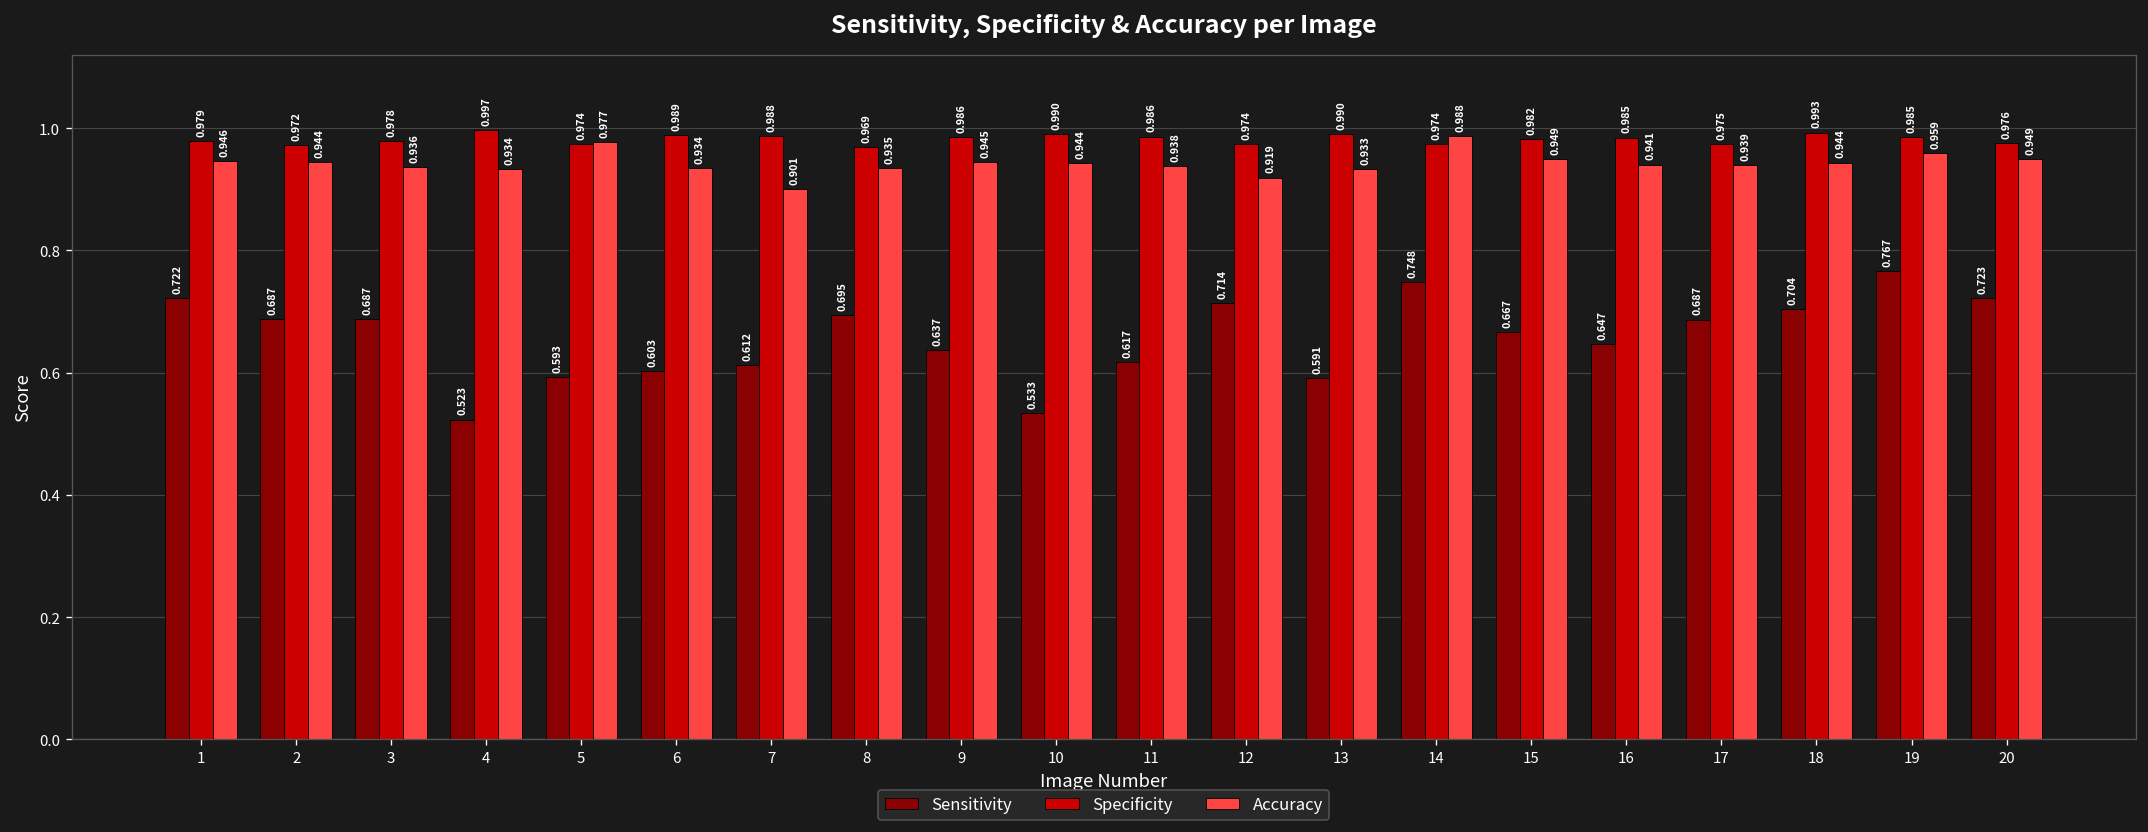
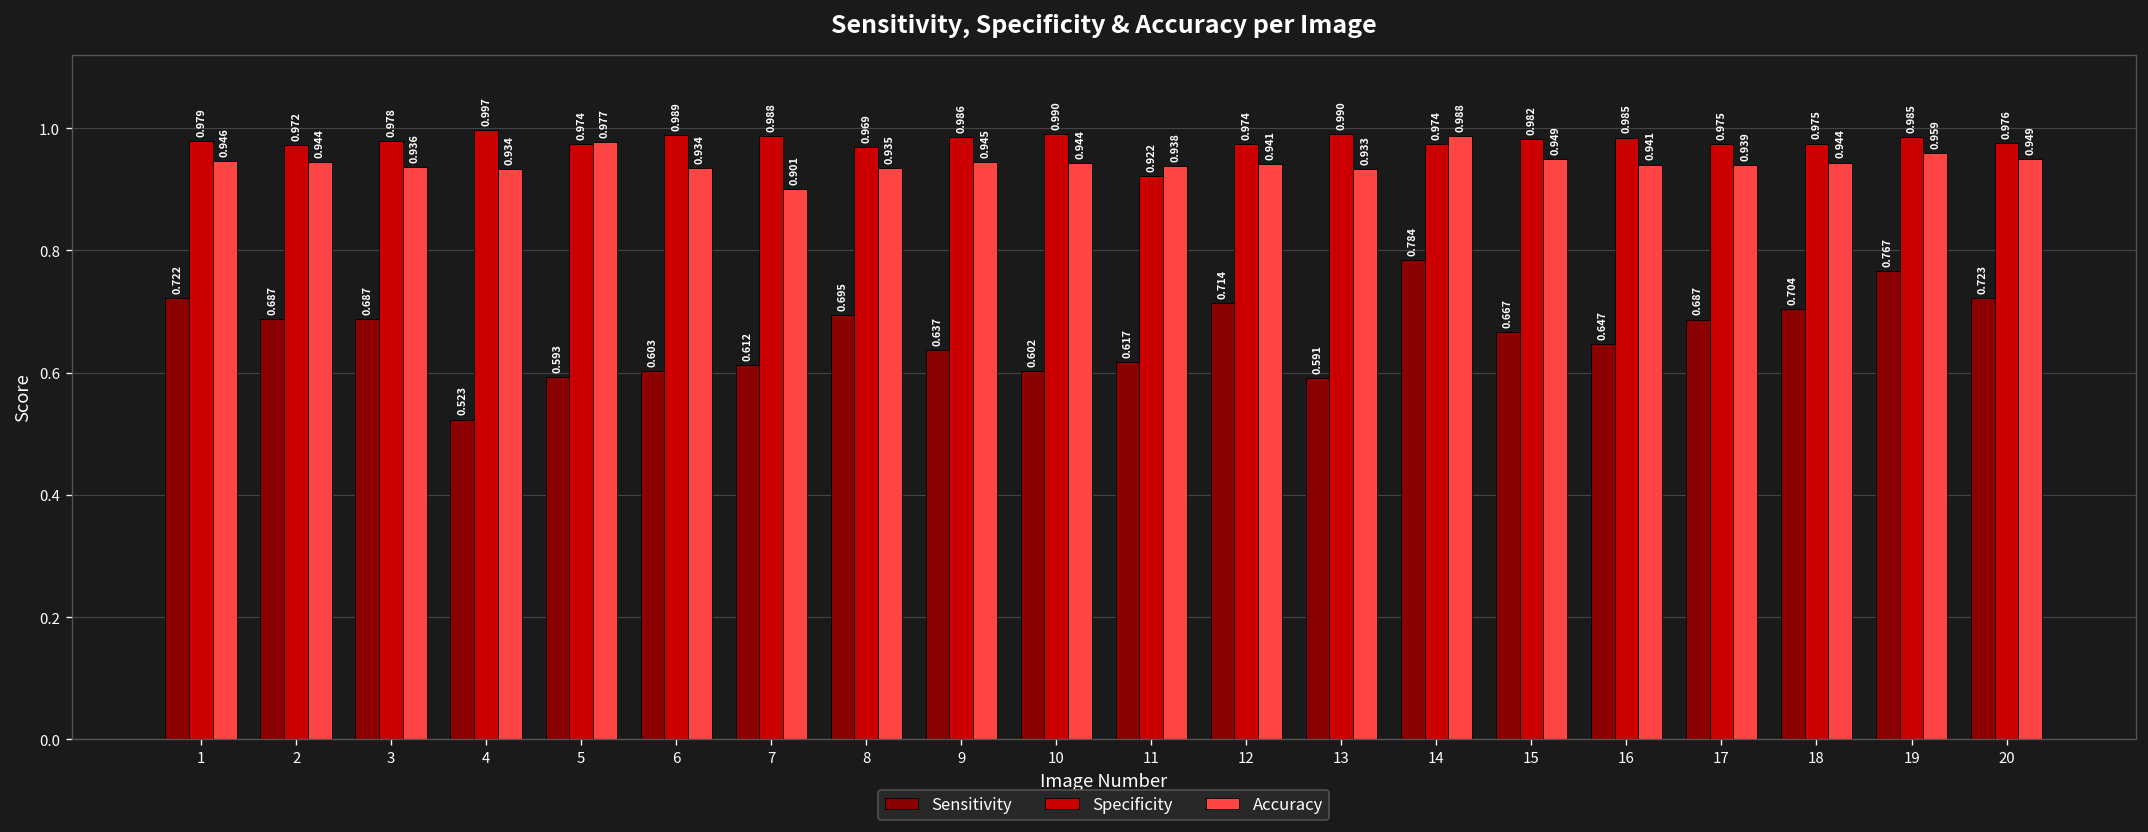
Sensitivity, 10: 0.533 -> 0.602
Specificity, 11: 0.986 -> 0.922
Accuracy, 12: 0.919 -> 0.941
Sensitivity, 14: 0.748 -> 0.784
Specificity, 18: 0.993 -> 0.975
